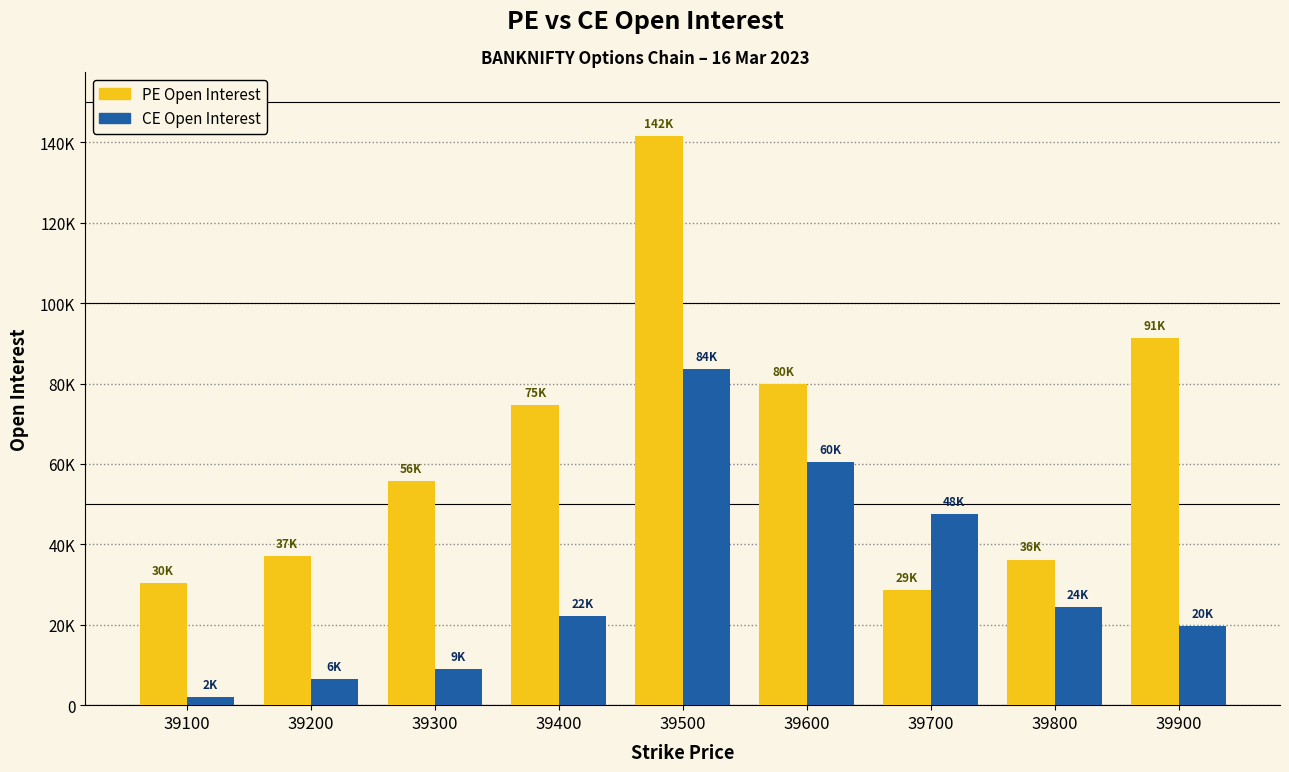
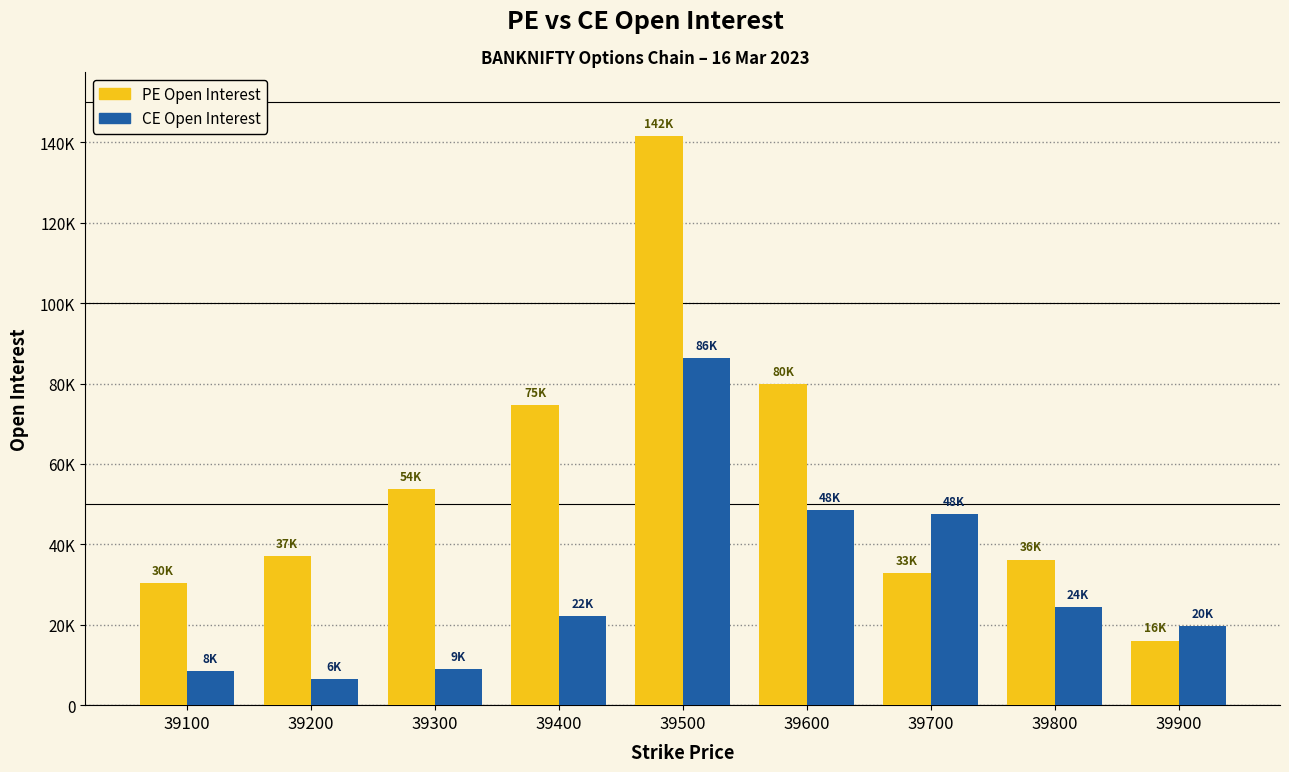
CE Open Interest, 39100: 2K -> 8K
PE Open Interest, 39300: 56K -> 54K
CE Open Interest, 39500: 84K -> 86K
CE Open Interest, 39600: 60K -> 48K
PE Open Interest, 39700: 29K -> 33K
PE Open Interest, 39900: 91K -> 16K
